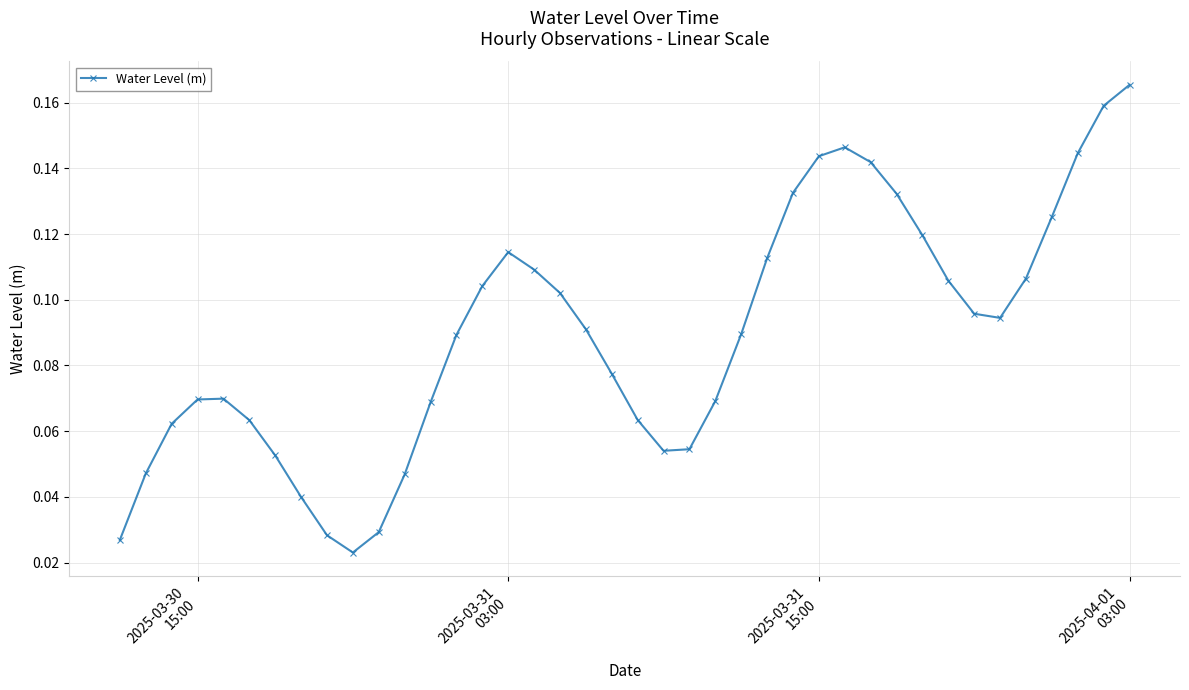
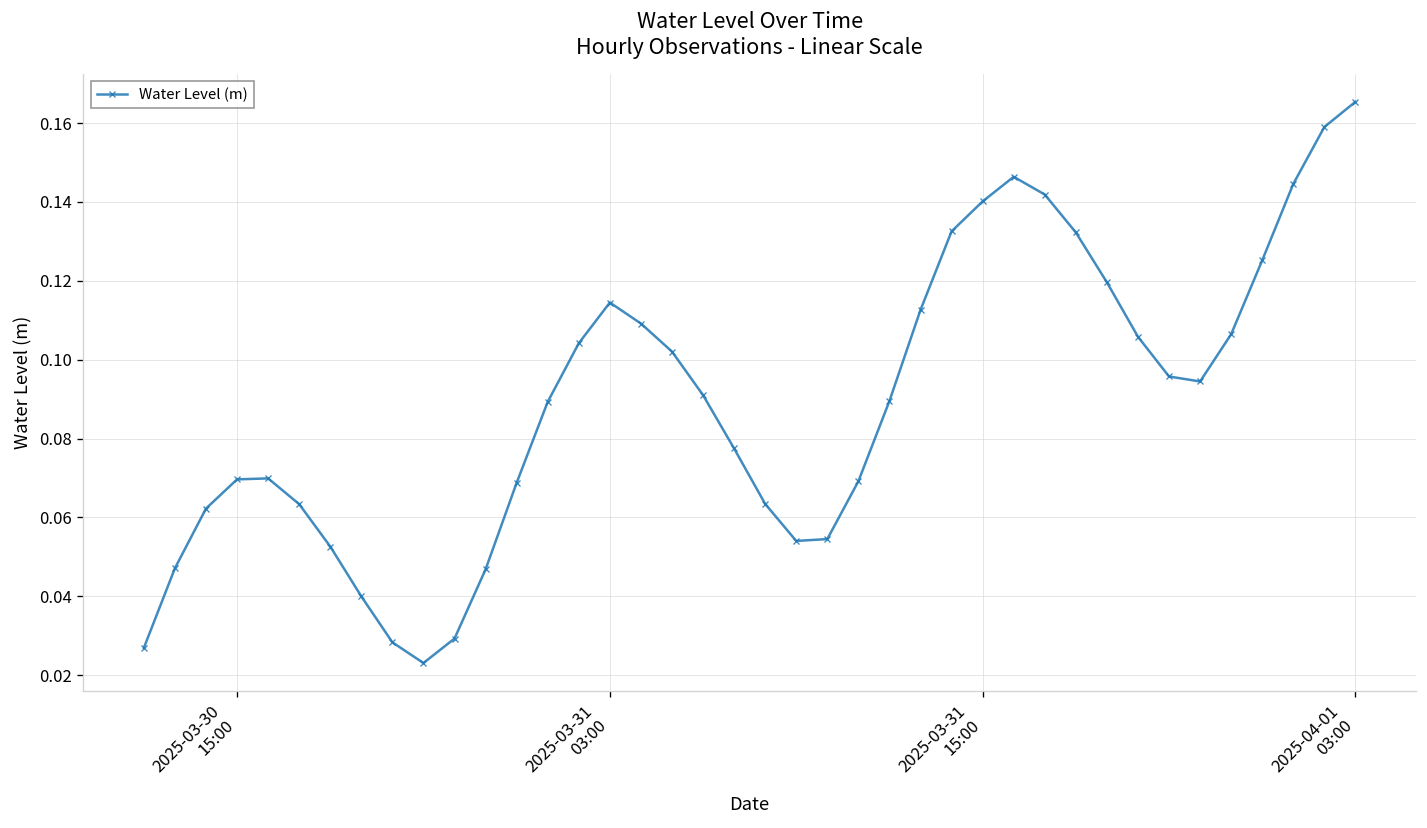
2025-03-31 15:00: 0.144 -> 0.140
